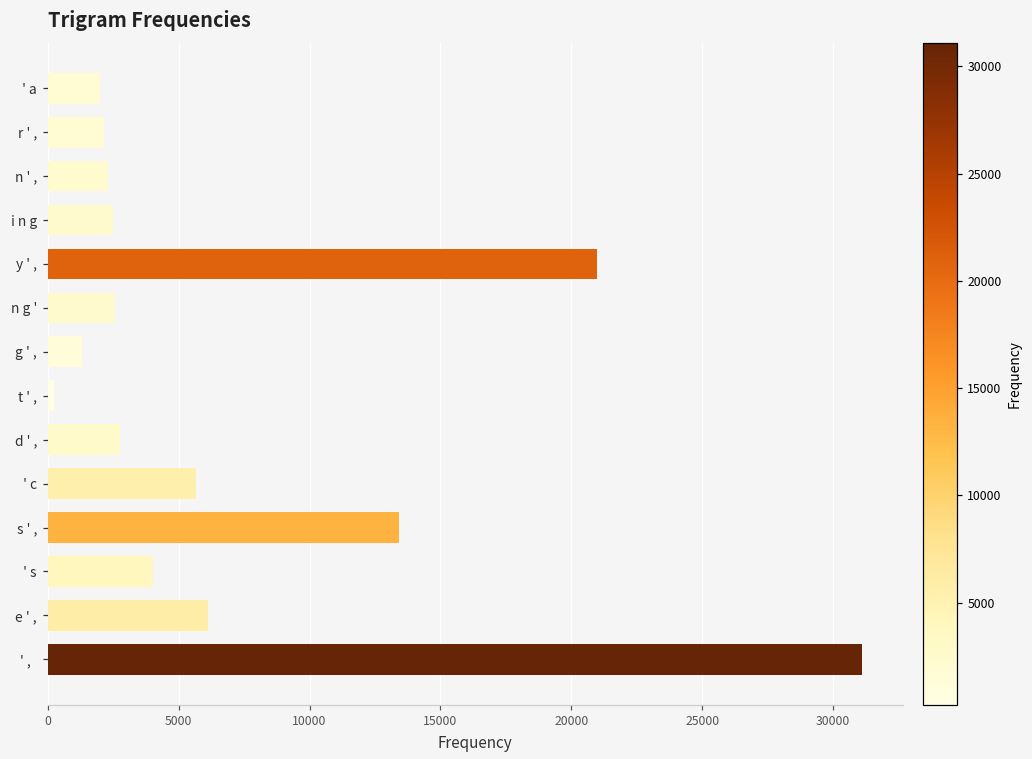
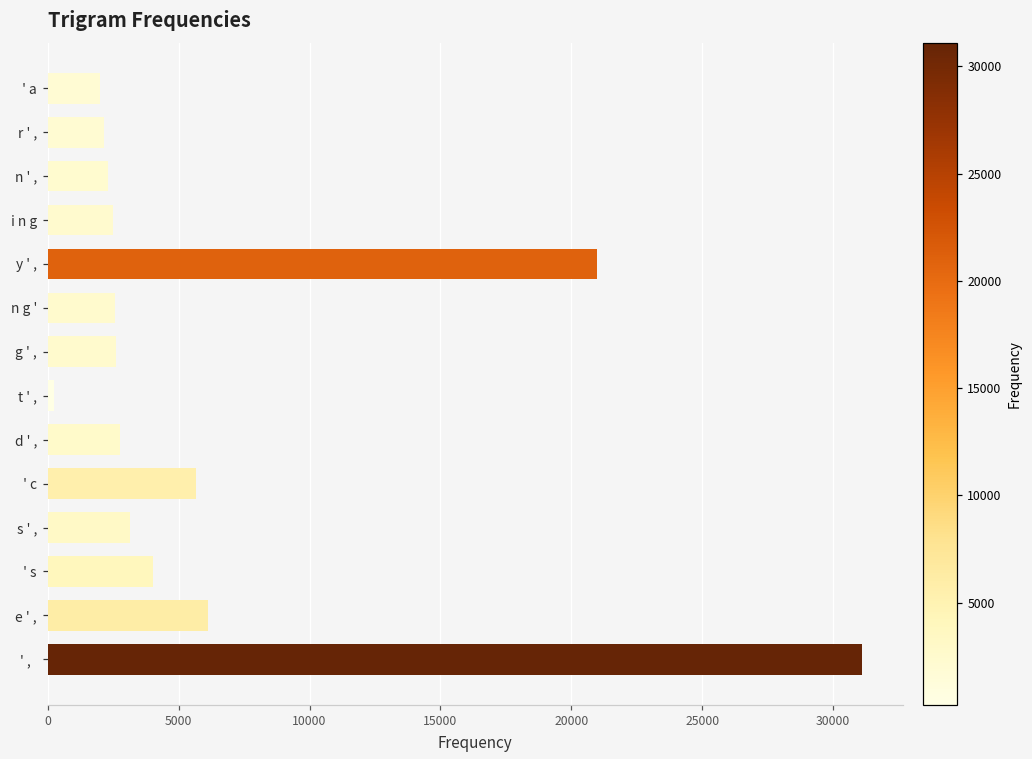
g ' ,: 1300 -> 2600
s ' ,: 13400 -> 3100
